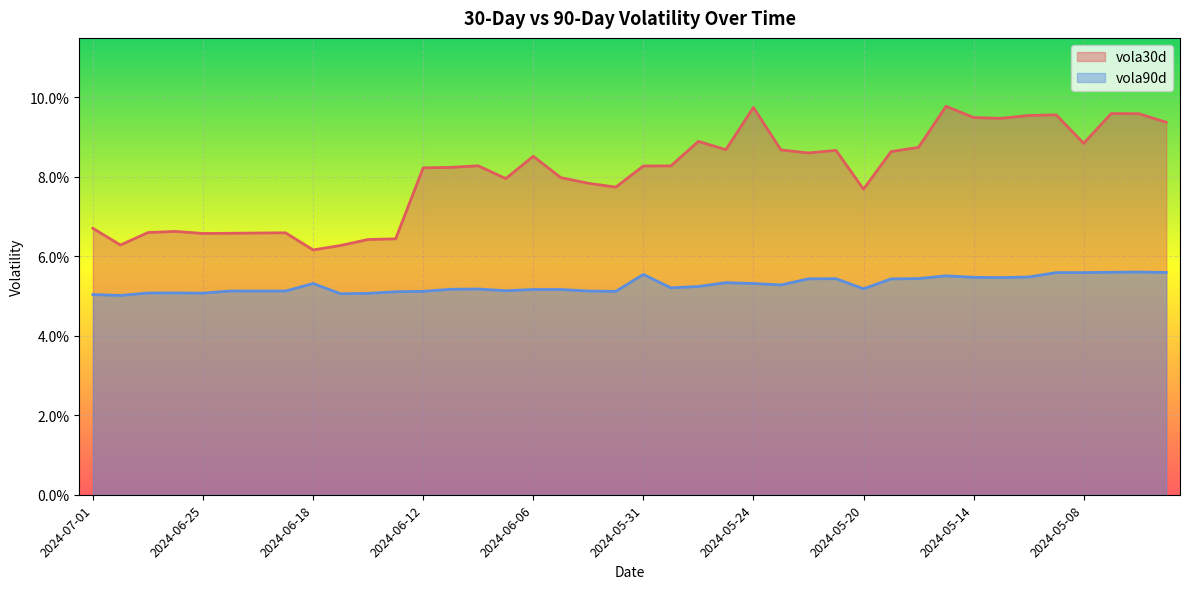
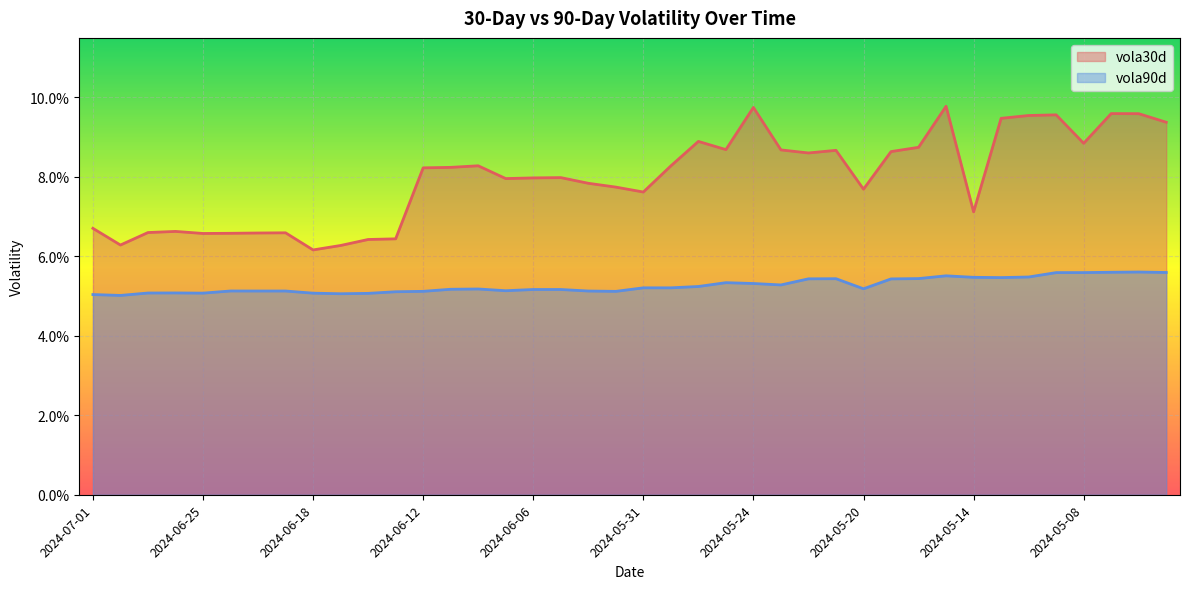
vola90d, 2024-06-18: 5.3% -> 5.1%
vola30d, 2024-06-06: 8.5% -> 8.0%
vola30d, 2024-05-31: 8.3% -> 7.6%
vola90d, 2024-05-31: 5.5% -> 5.2%
vola30d, 2024-05-14: 9.5% -> 7.1%
